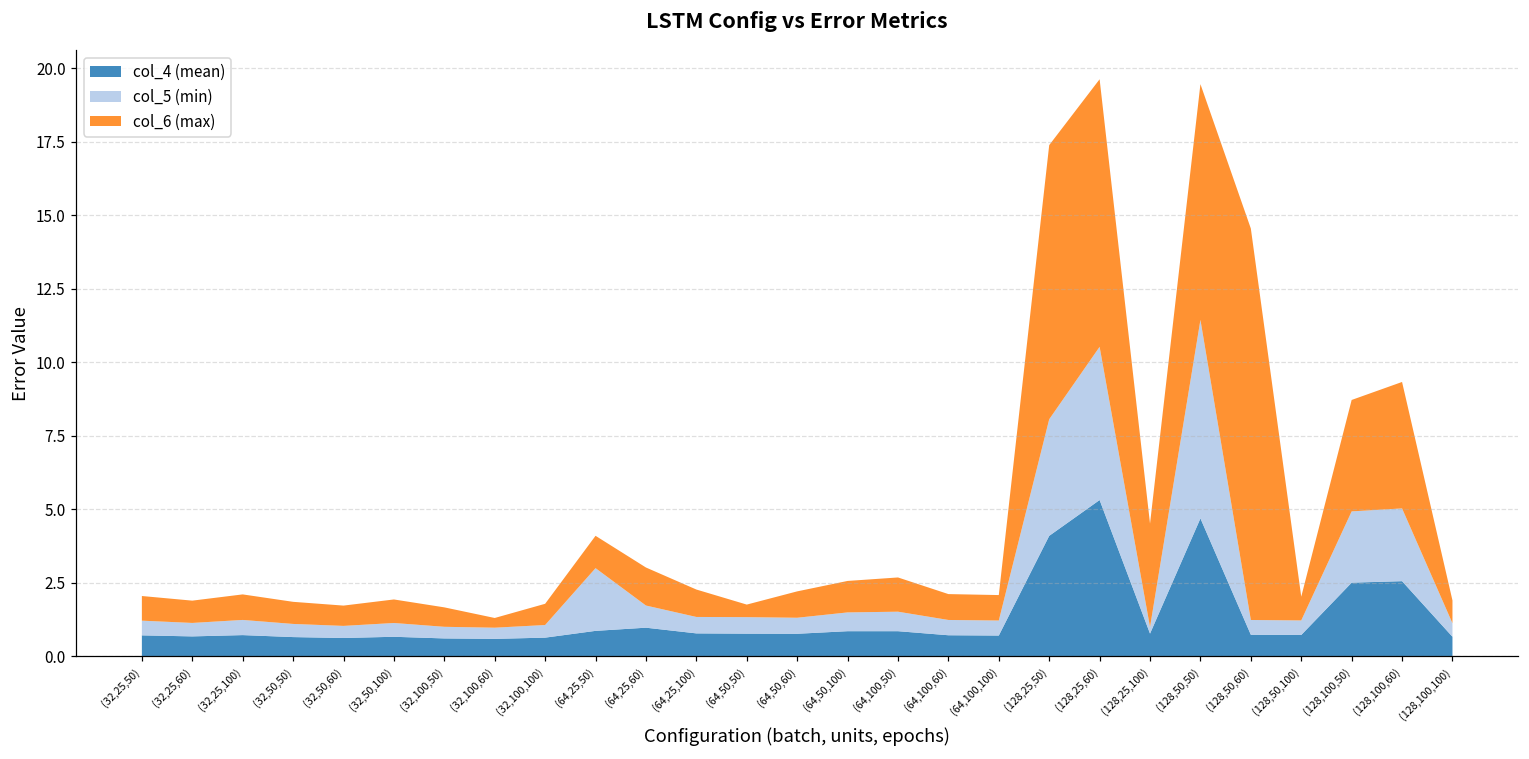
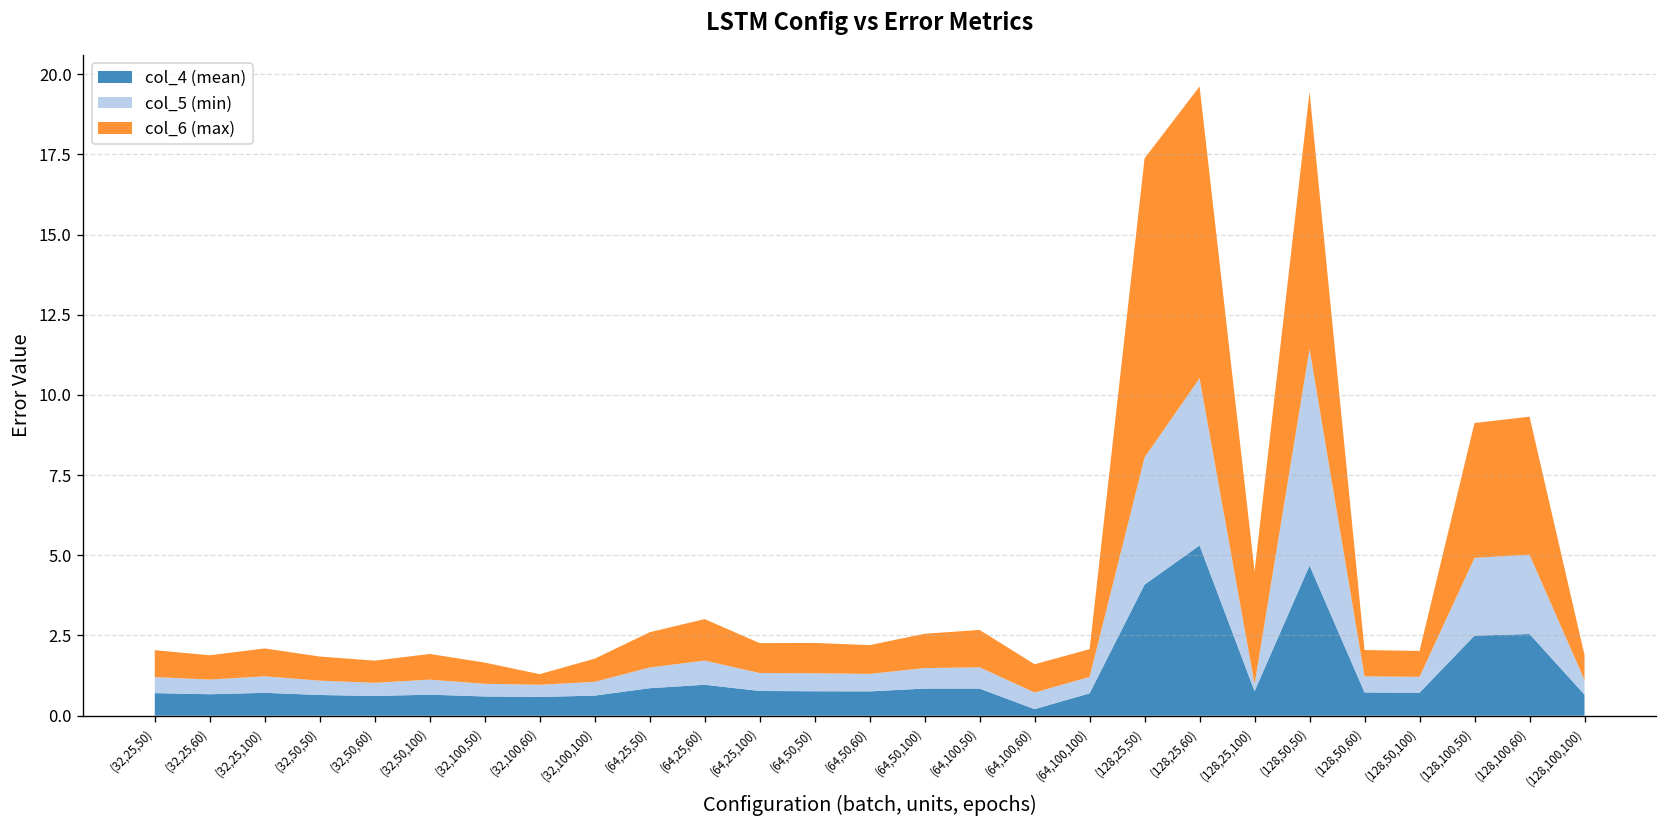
col_5 (min), (64,25,50): 2.1 -> 0.6
col_6 (max), (64,50,50): 0.4 -> 0.9
col_4 (mean), (64,100,60): 0.7 -> 0.2
col_6 (max), (128,50,60): 13.3 -> 0.8
col_6 (max), (128,100,50): 3.8 -> 4.2
